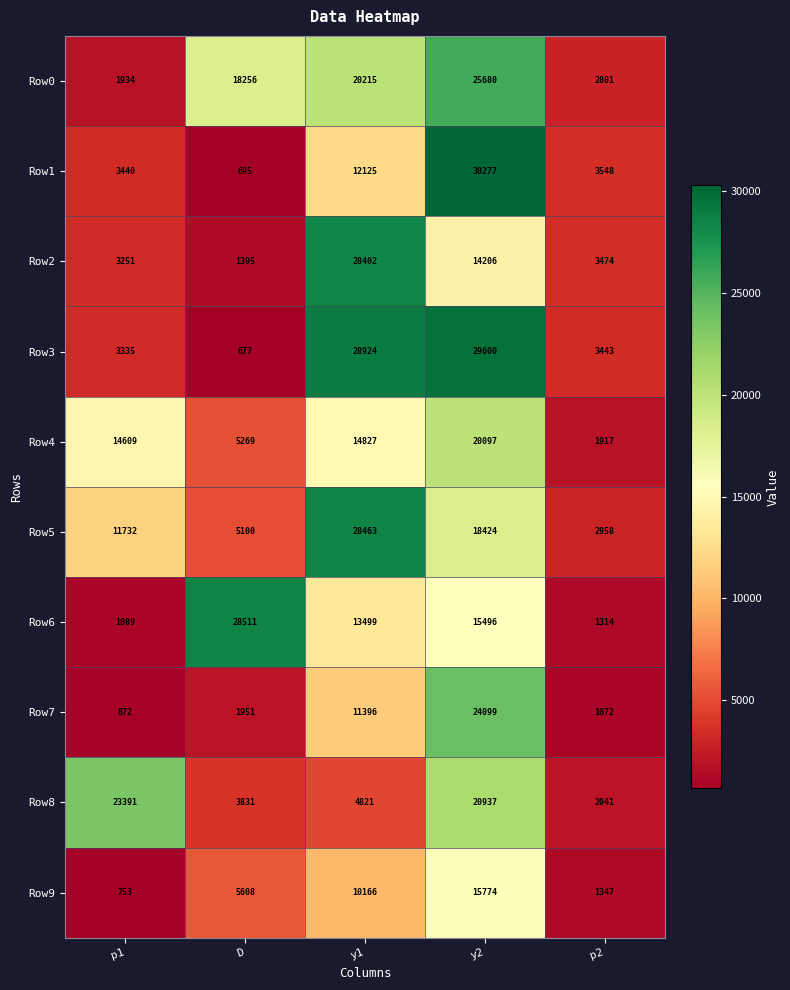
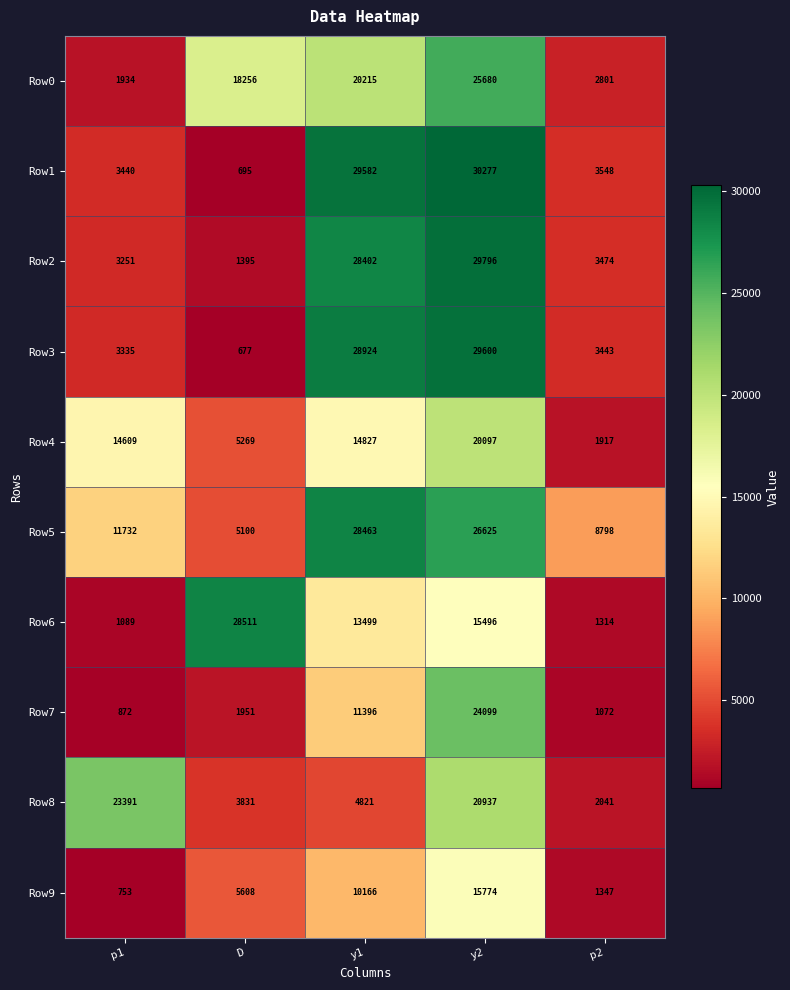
Row1, y1: 12125 -> 29582
Row2, y2: 14206 -> 29796
Row5, y2: 18424 -> 26625
Row5, p2: 2958 -> 8798
